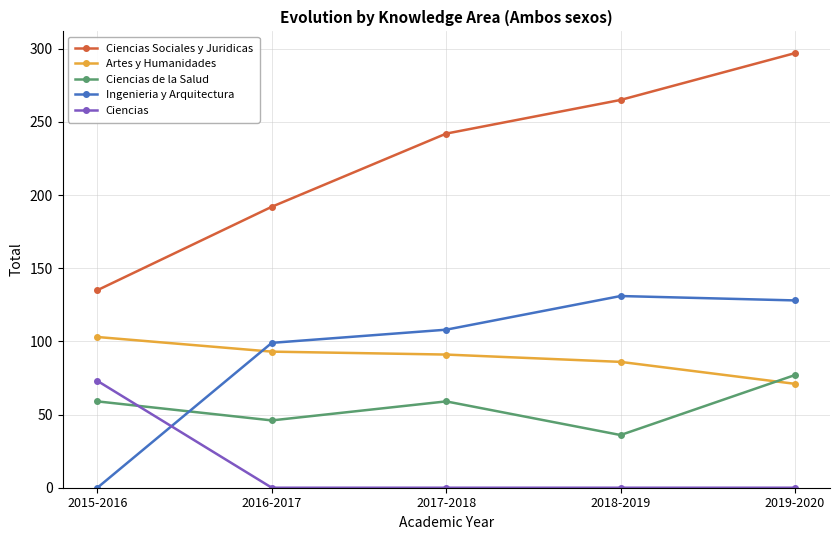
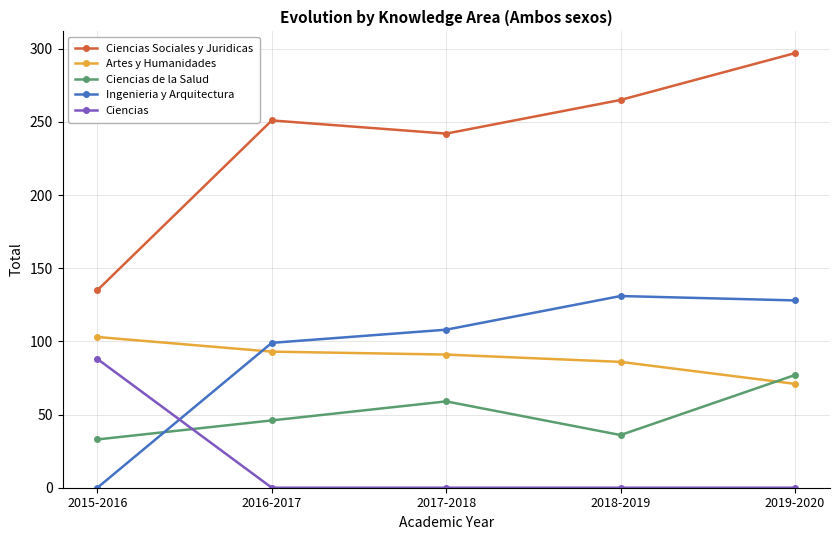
Ciencias de la Salud, 2015-2016: 59 -> 33
Ciencias, 2015-2016: 73 -> 88
Ciencias Sociales y Juridicas, 2016-2017: 192 -> 251
